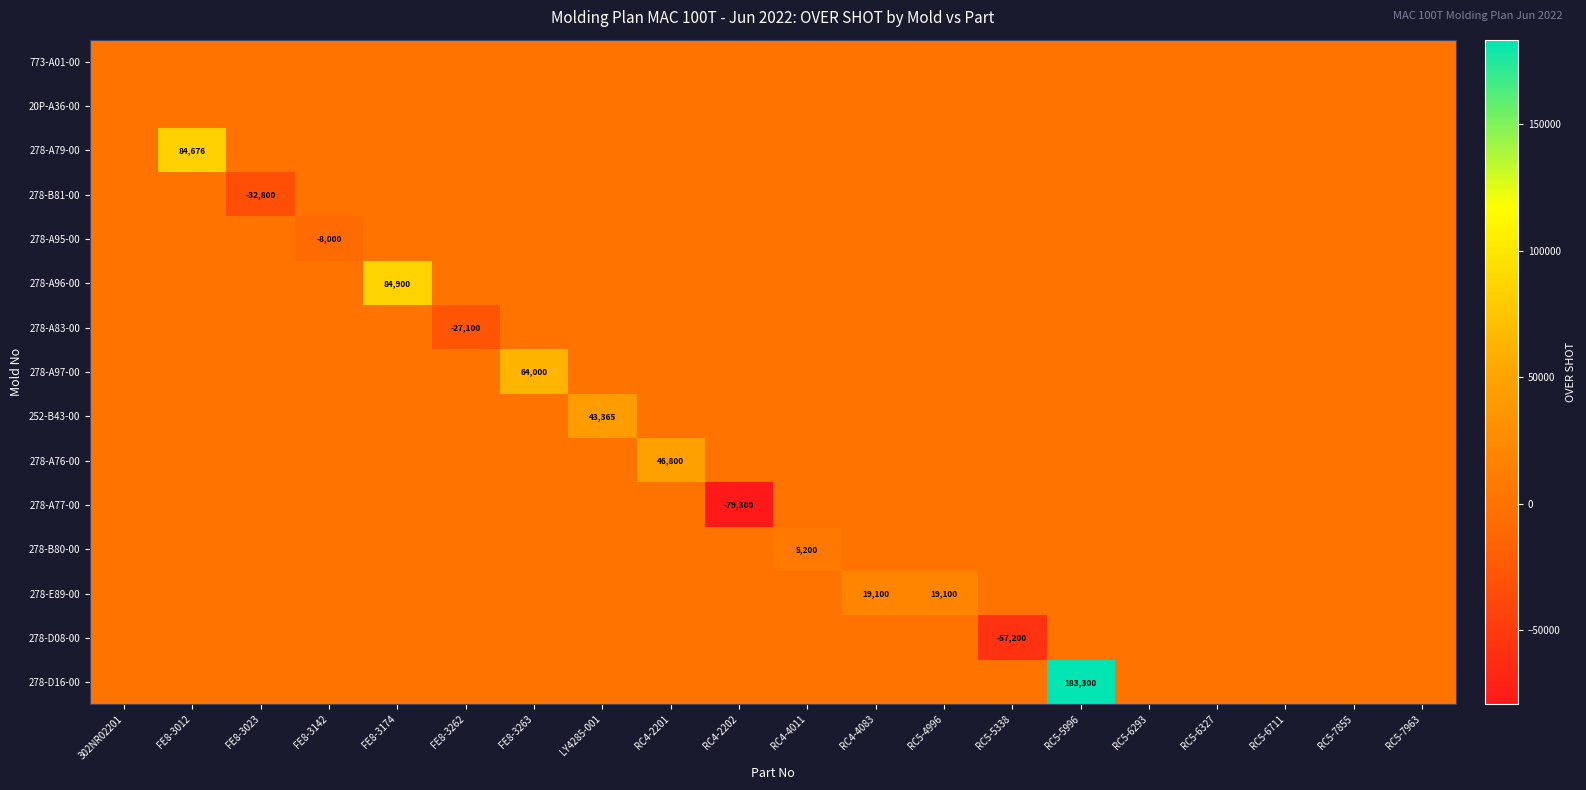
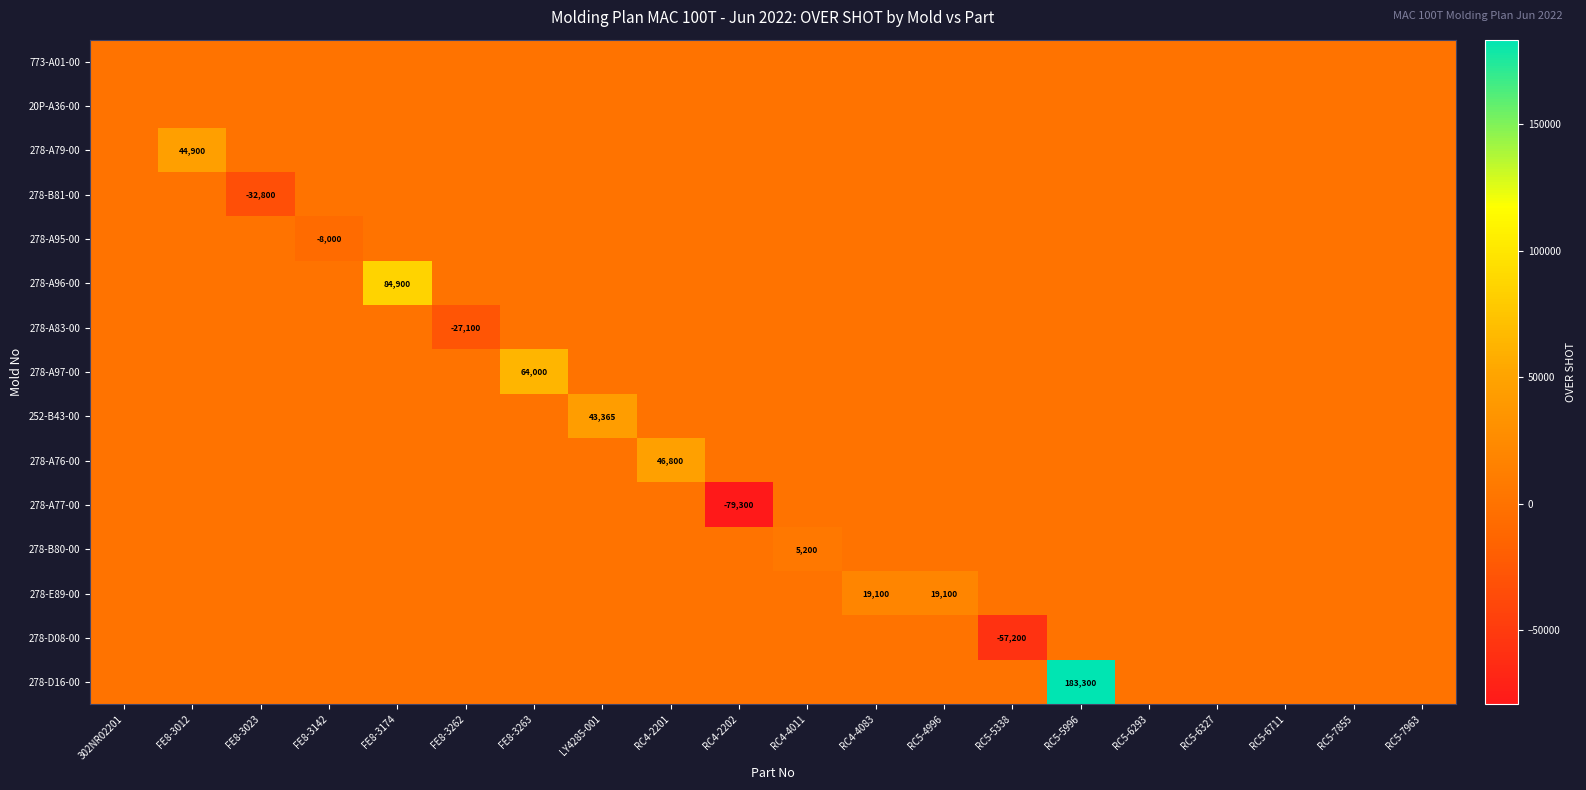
278-A79-00, FE8-3012: 84,676 -> 44,900
